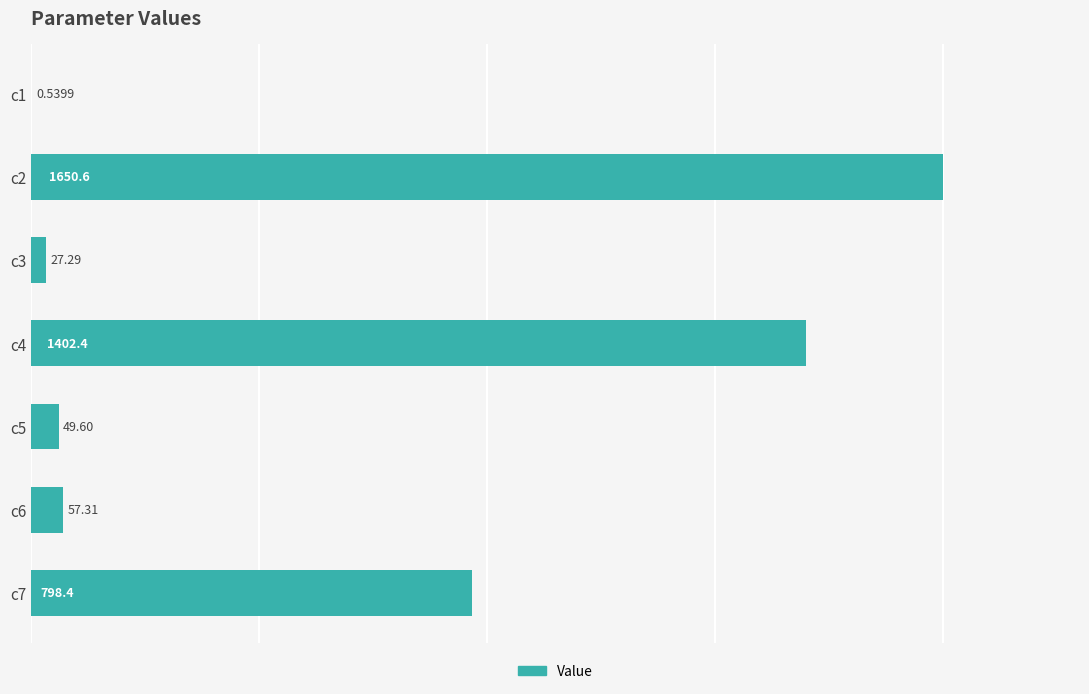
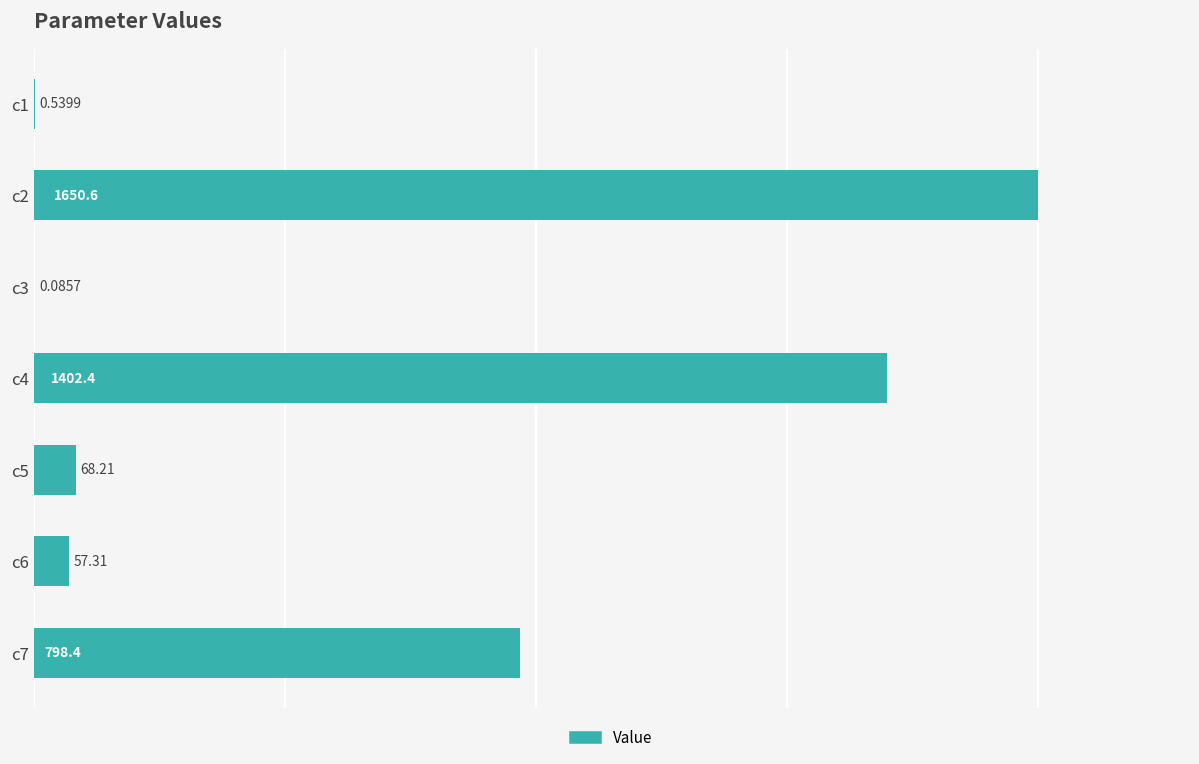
c3: 27.29 -> 0.0857
c5: 49.60 -> 68.21
